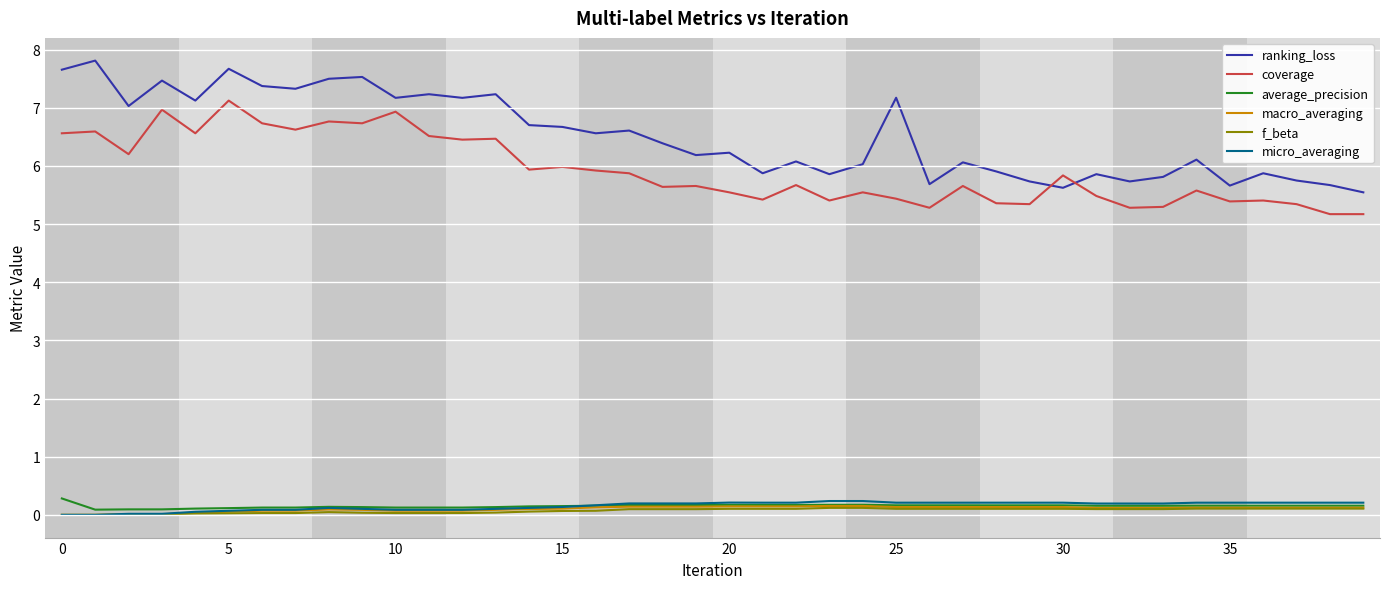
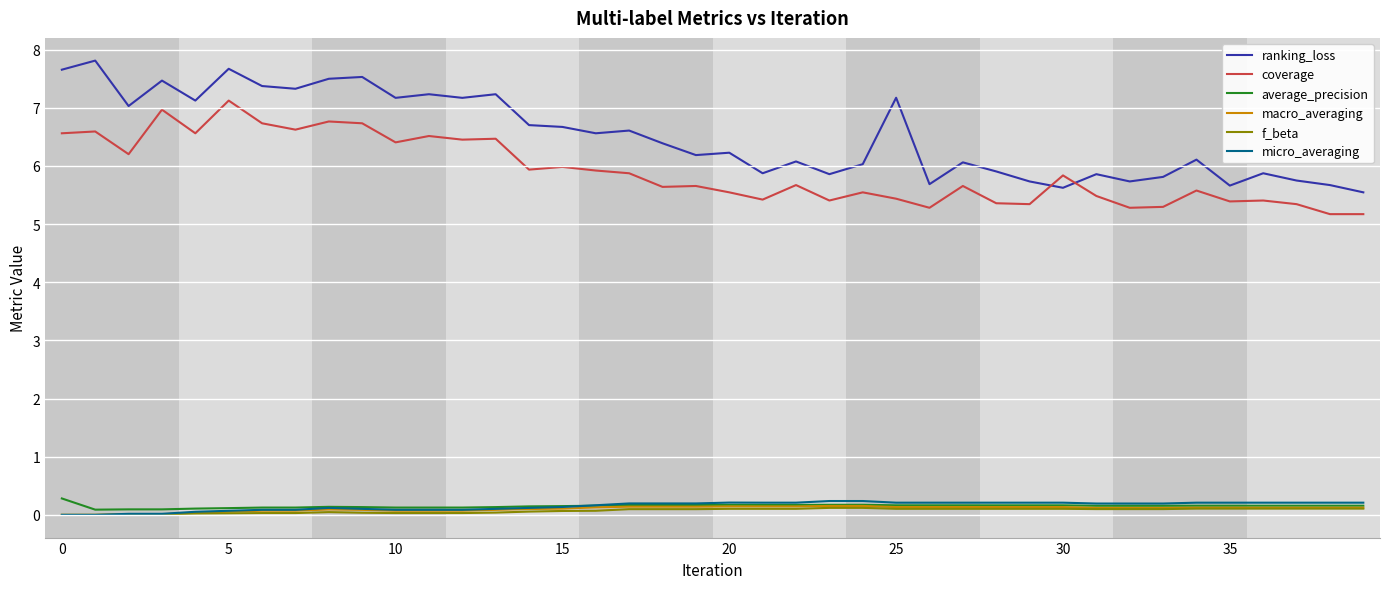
coverage, 10: 6.9 -> 6.4
